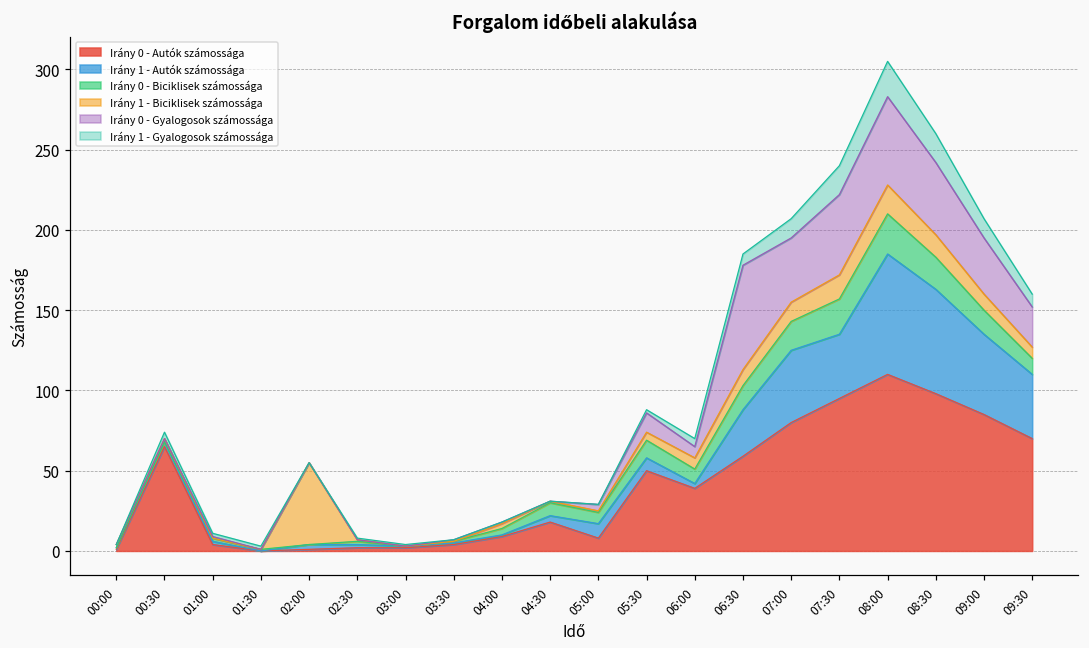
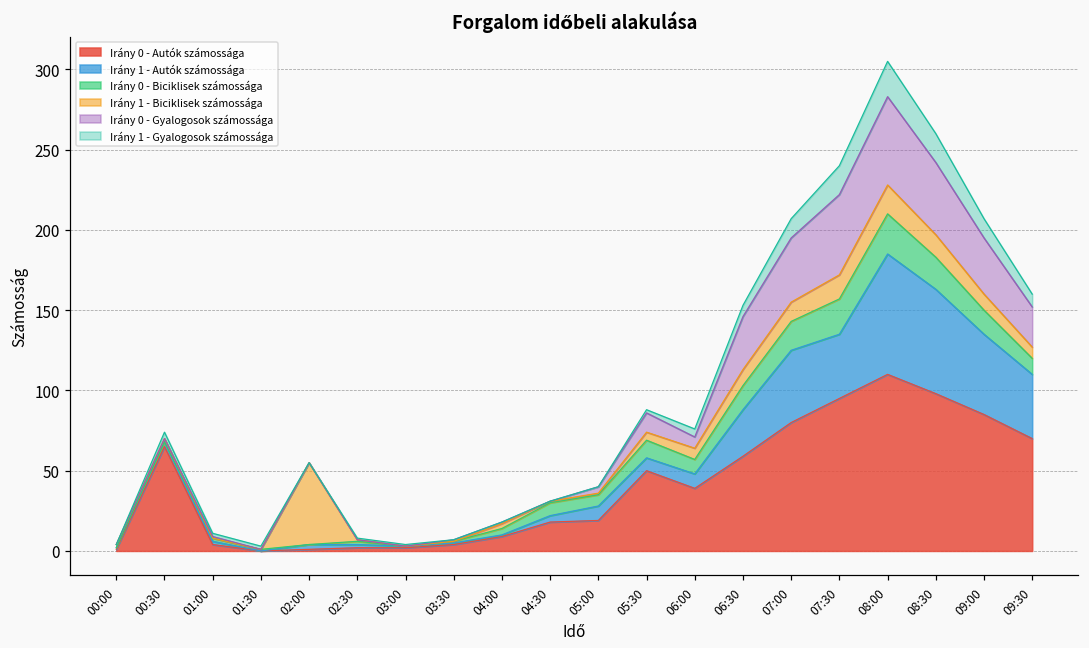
Irány 0 - Autók számossága, 05:00: 8 -> 19
Irány 1 - Autók számossága, 06:00: 3 -> 9
Irány 0 - Gyalogosok számossága, 06:30: 65 -> 33
